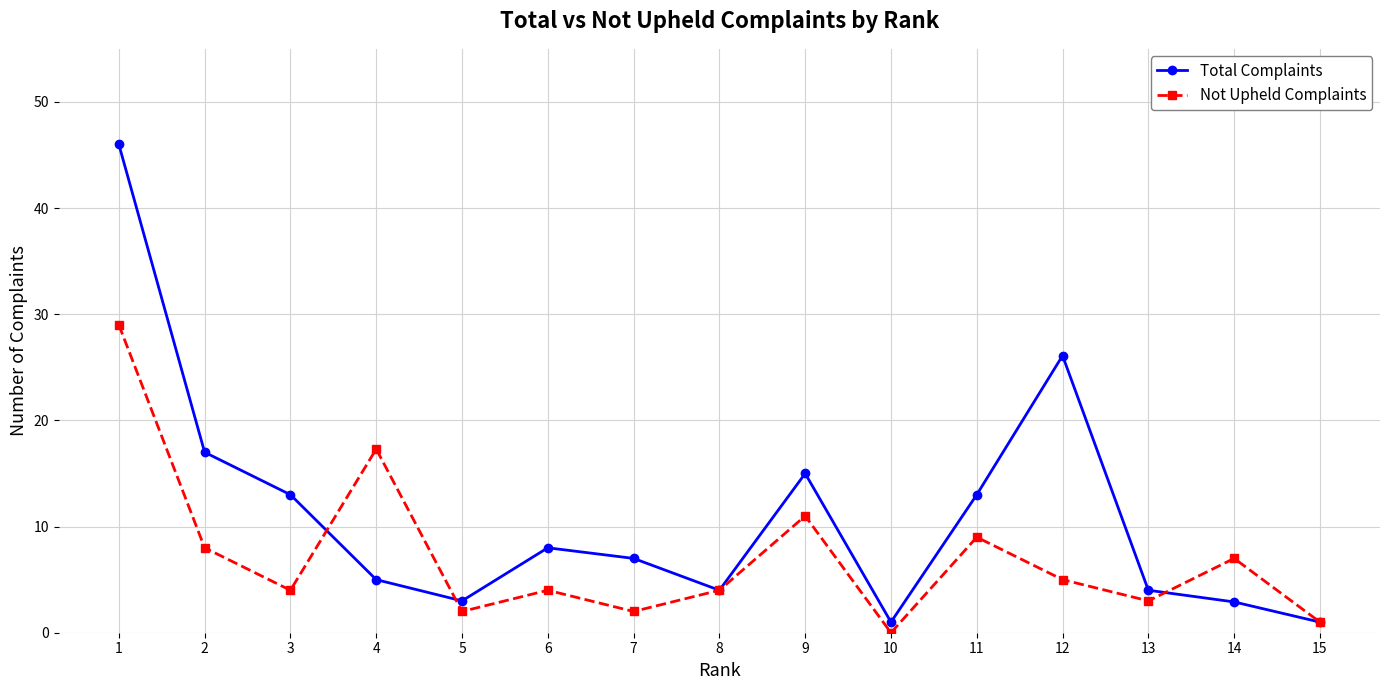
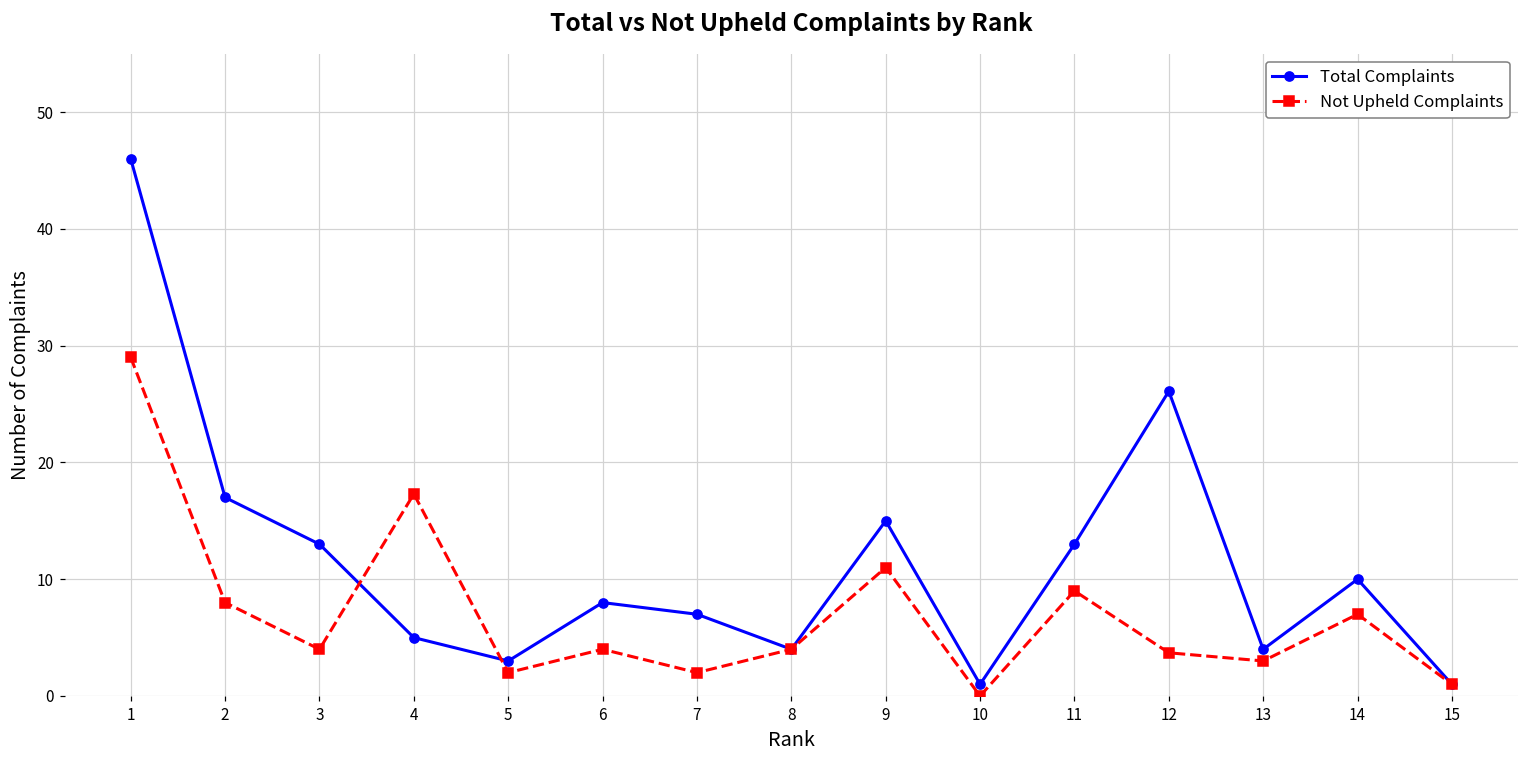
Not Upheld Complaints, 12: 5.0 -> 3.7
Total Complaints, 14: 2.9 -> 10.0
